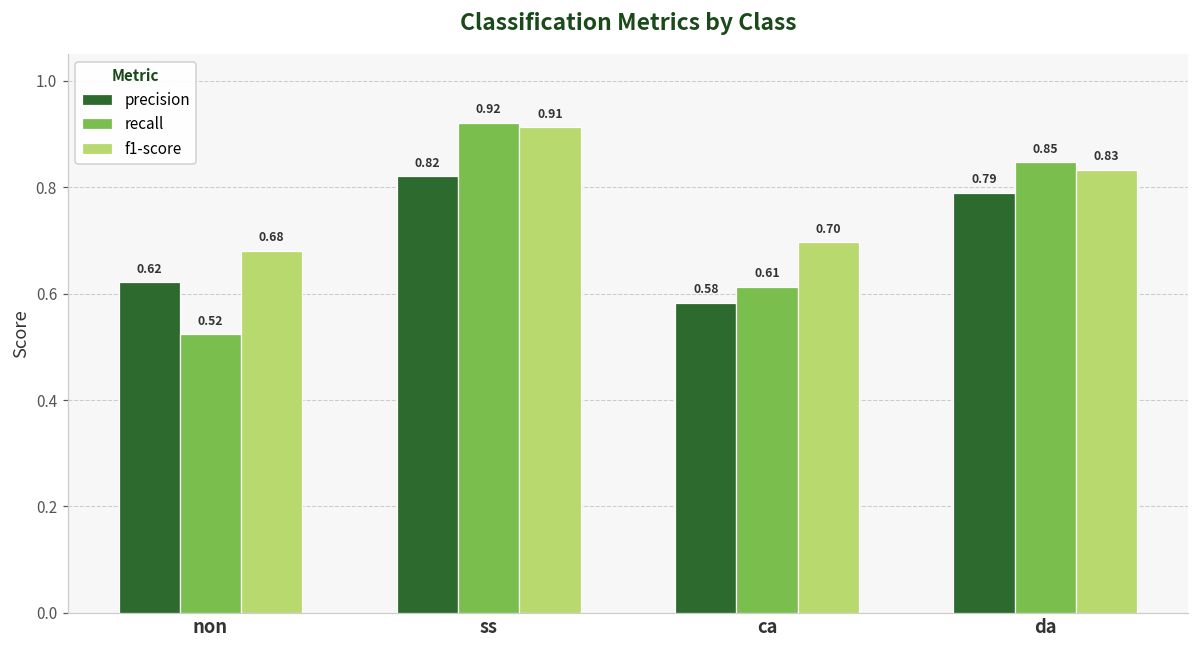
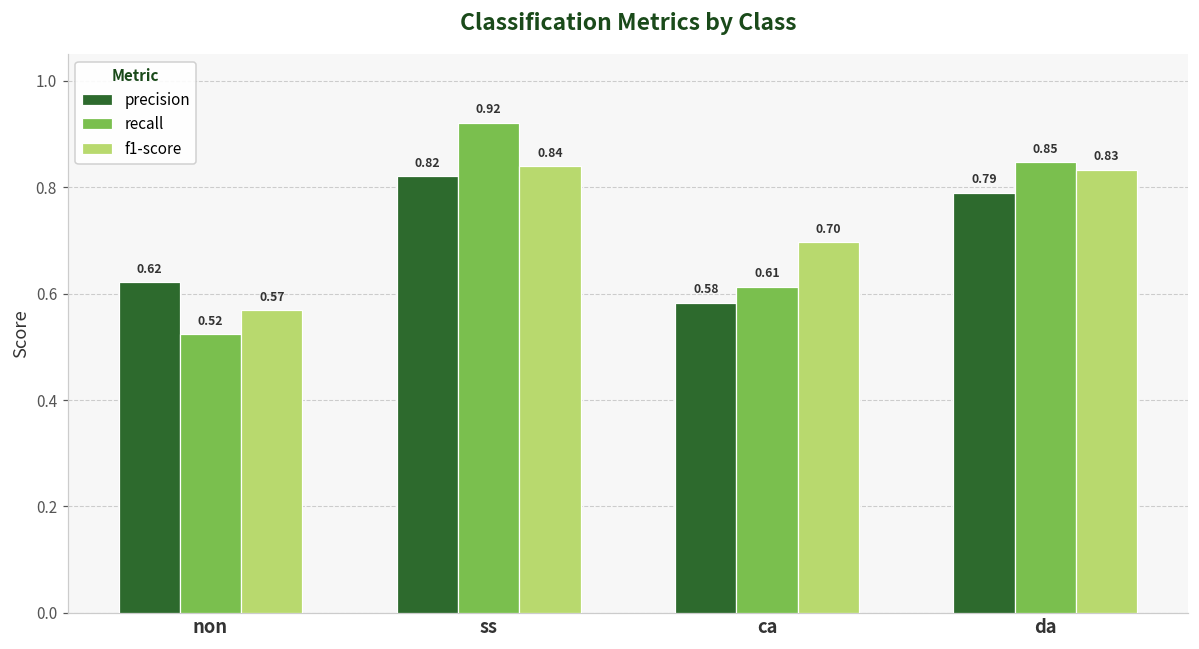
f1-score, non: 0.68 -> 0.57
f1-score, ss: 0.91 -> 0.84
